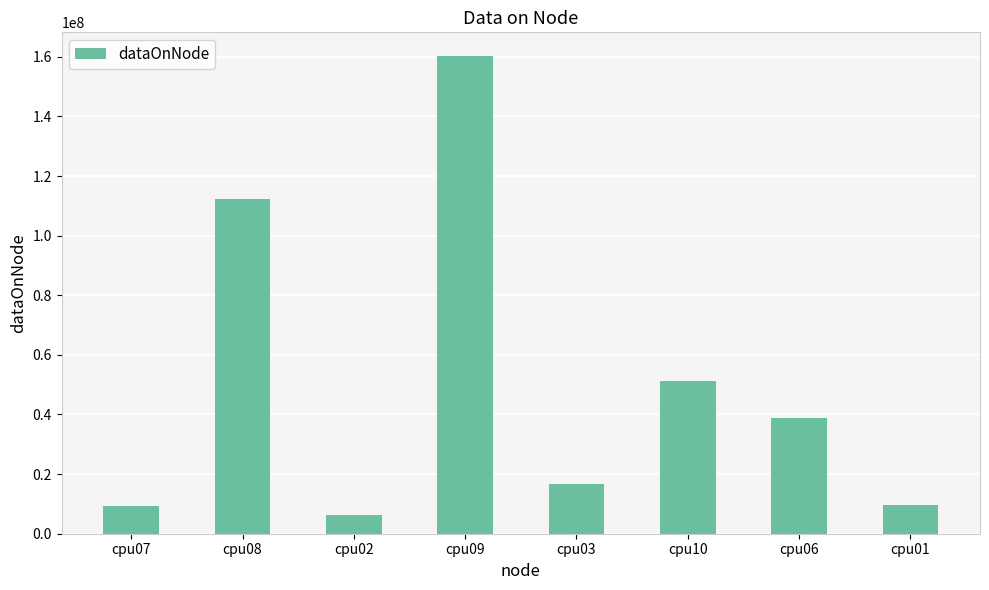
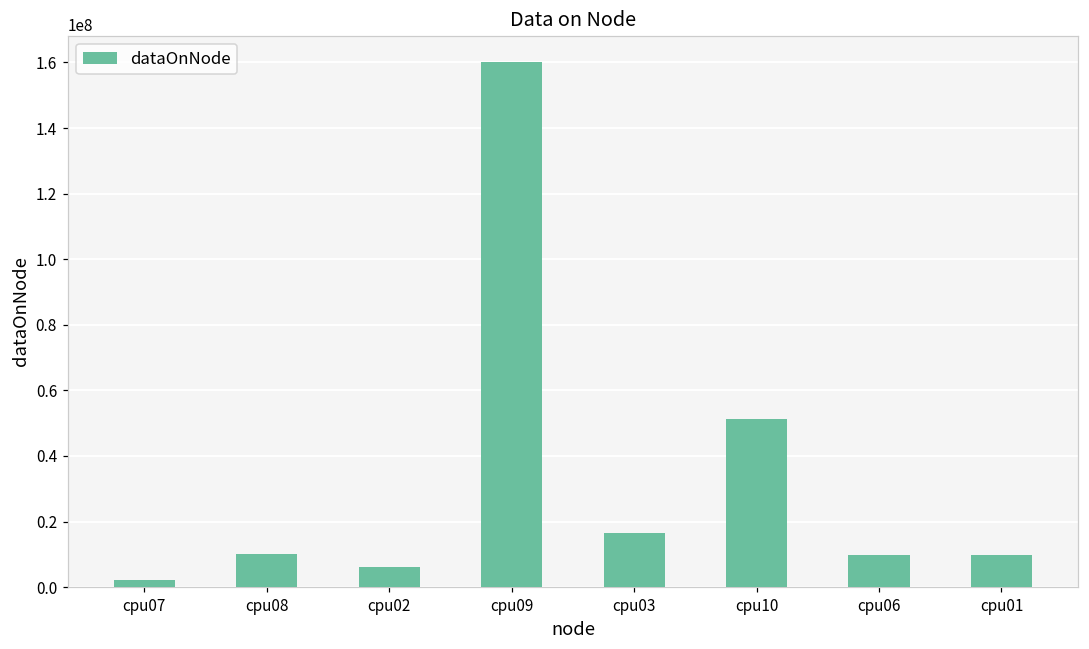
cpu07: 9000000 -> 2000000
cpu08: 112000000 -> 10000000
cpu06: 39000000 -> 10000000
